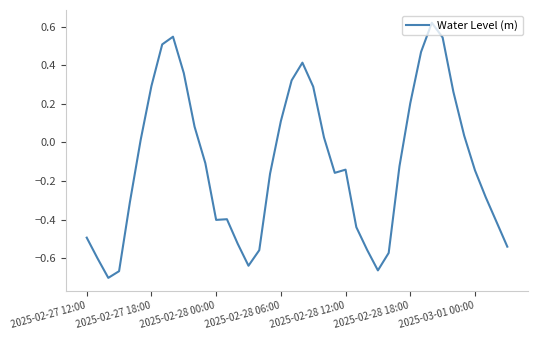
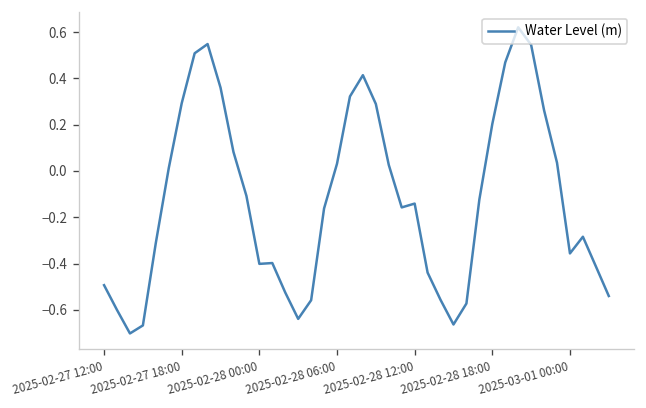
2025-02-28 06:00: 0.11 -> 0.03
2025-03-01 00:00: -0.14 -> -0.36
